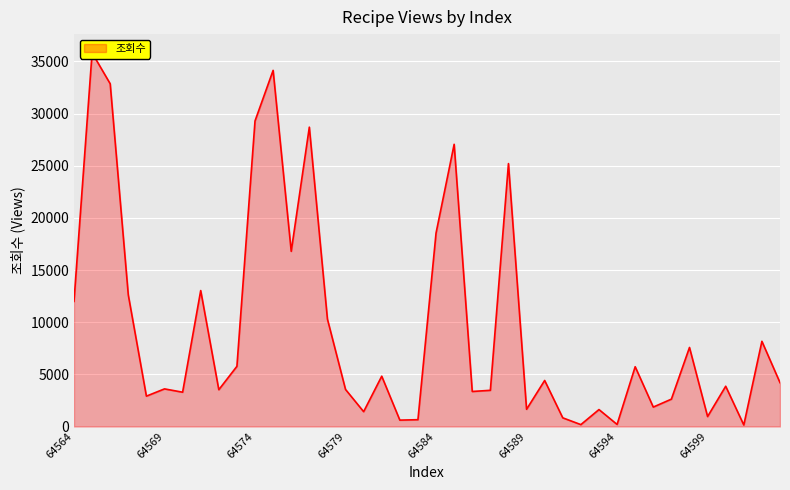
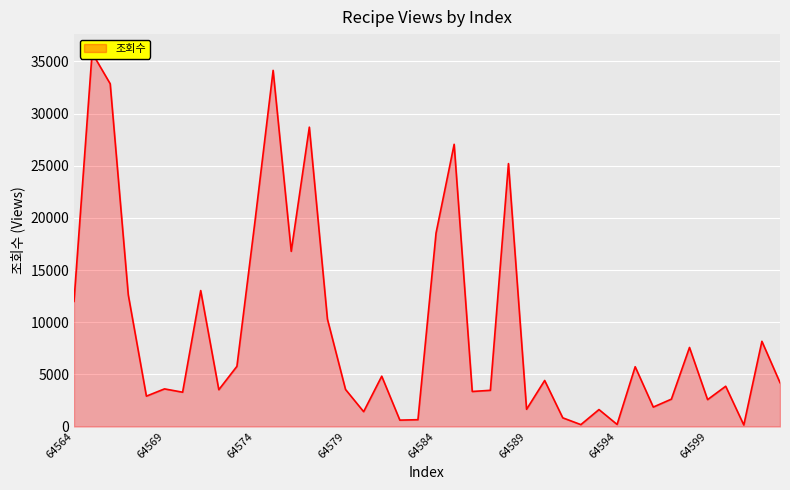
64574: 29300 -> 19700
64599: 1000 -> 2600
